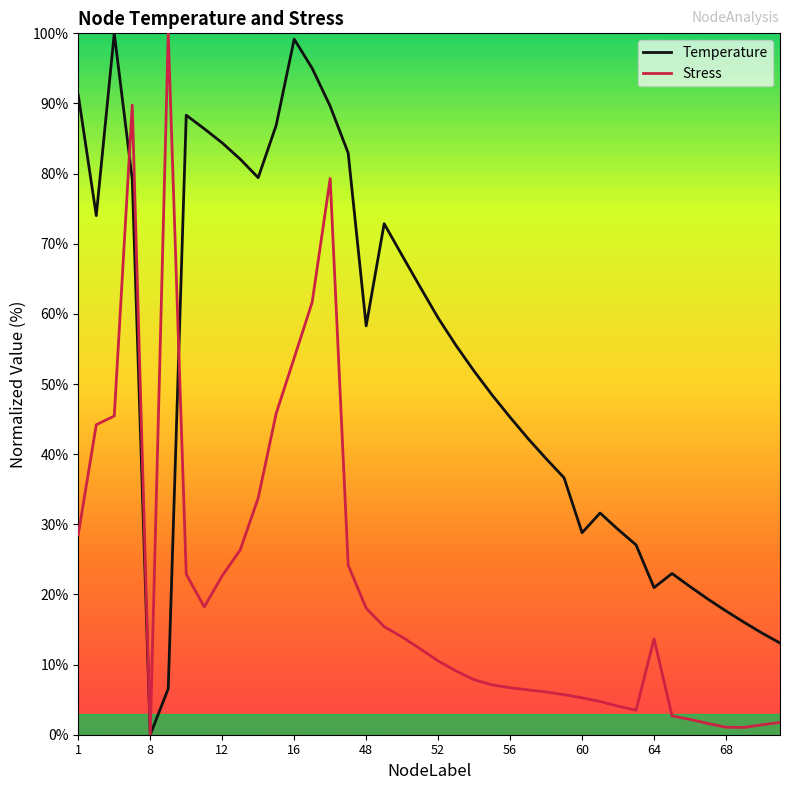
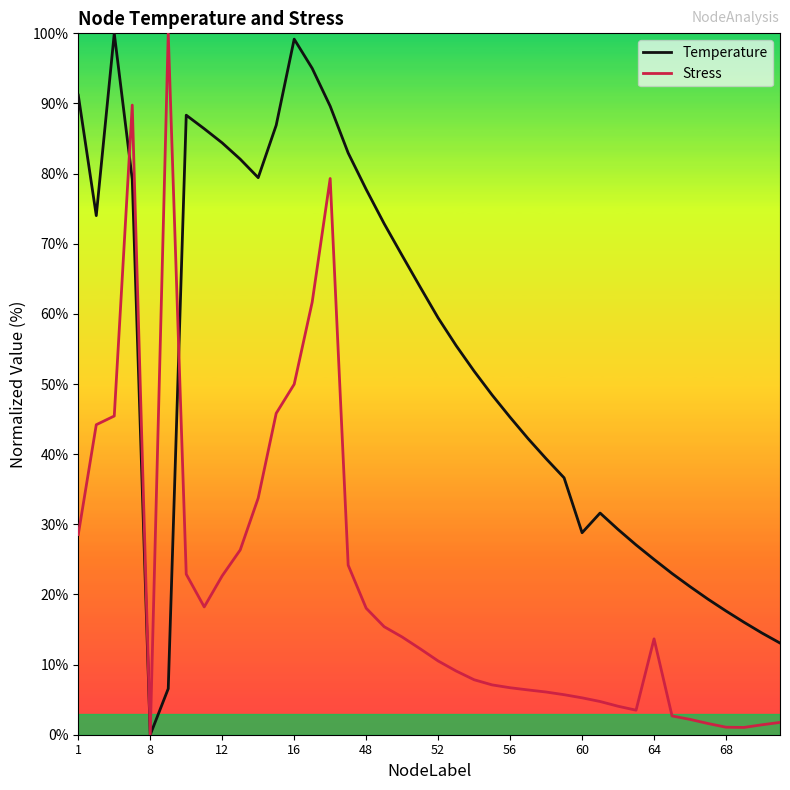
Stress, 16: 54% -> 50%
Temperature, 48: 58% -> 78%
Temperature, 64: 21% -> 25%
